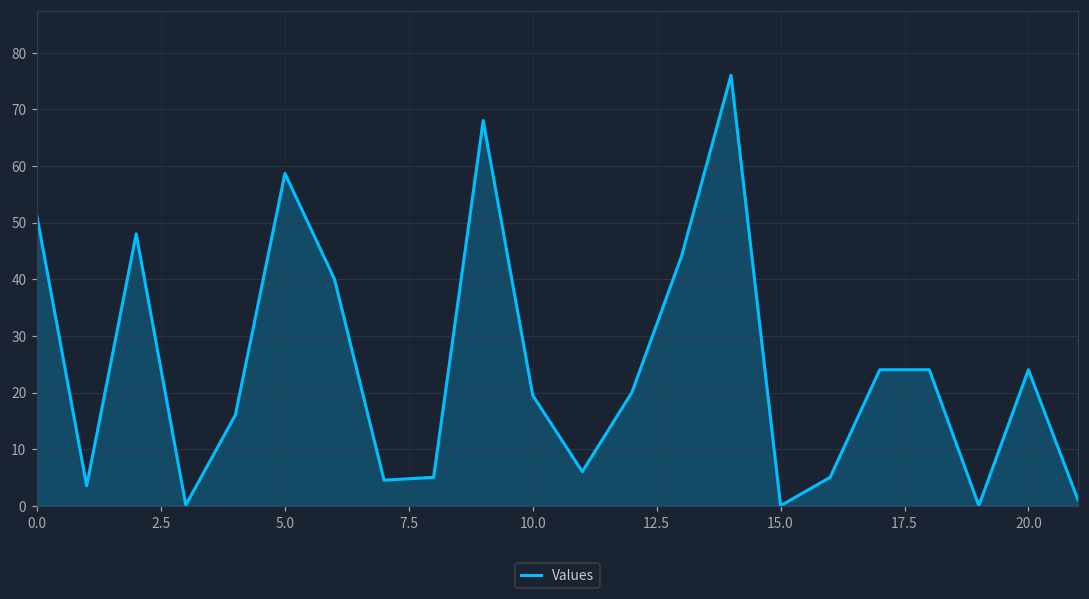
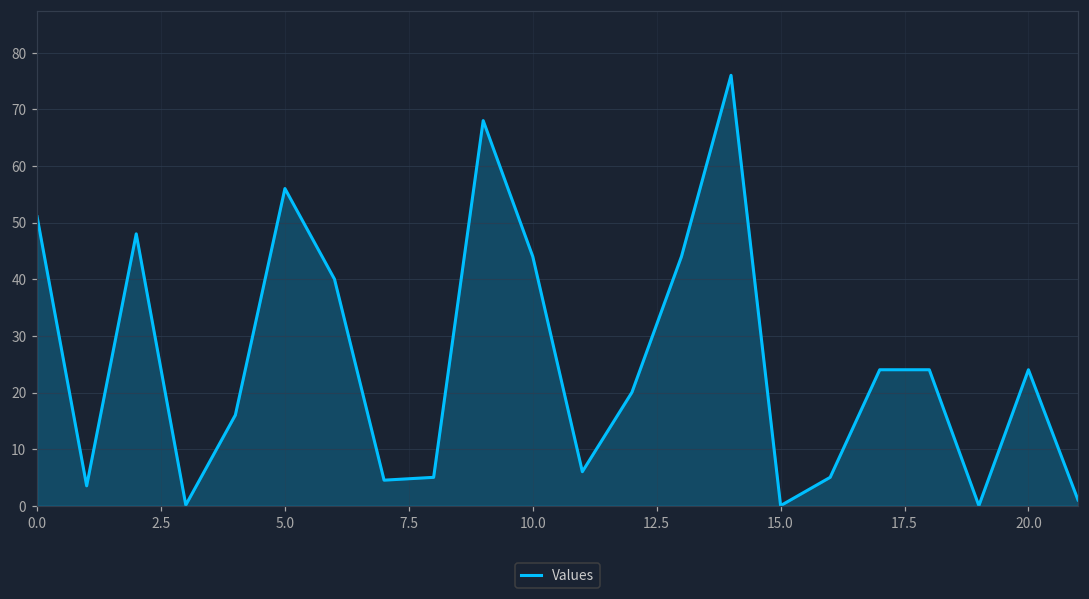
5.0: 59 -> 56
10.0: 19 -> 44
